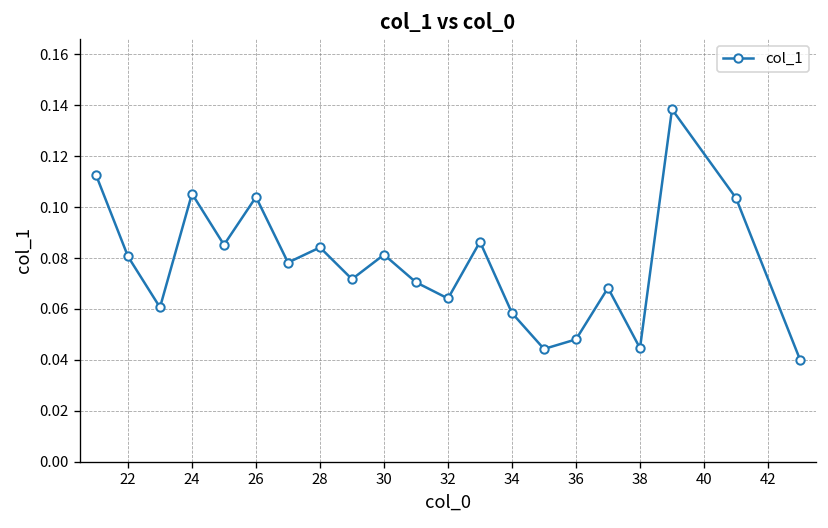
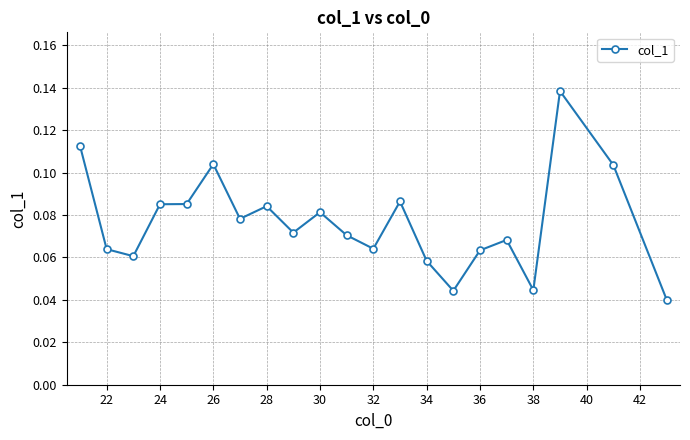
22: 0.081 -> 0.064
24: 0.105 -> 0.085
36: 0.048 -> 0.063
